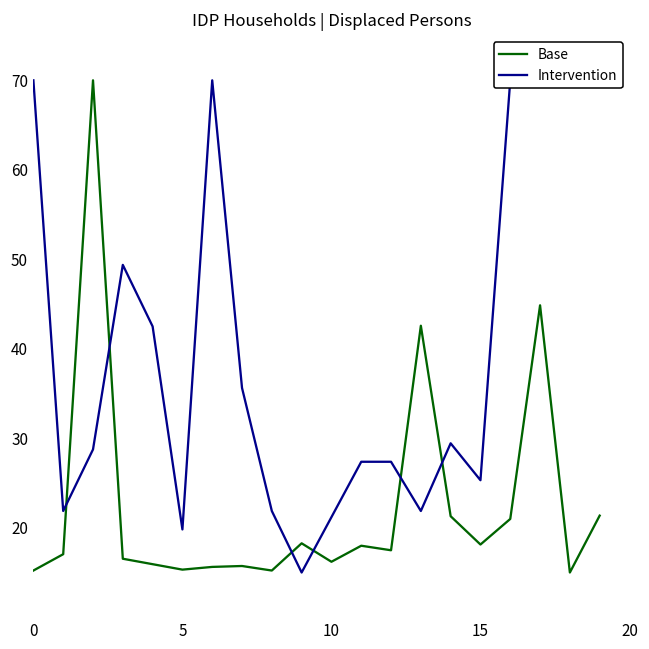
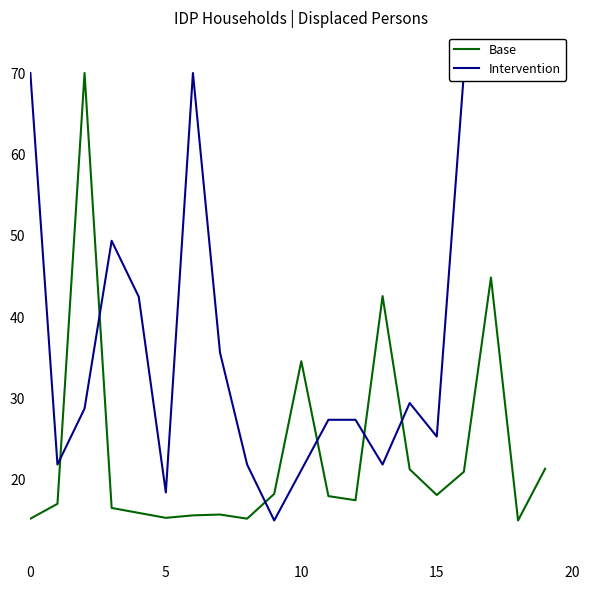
Intervention, 5: 20 -> 18
Base, 10: 16 -> 35
